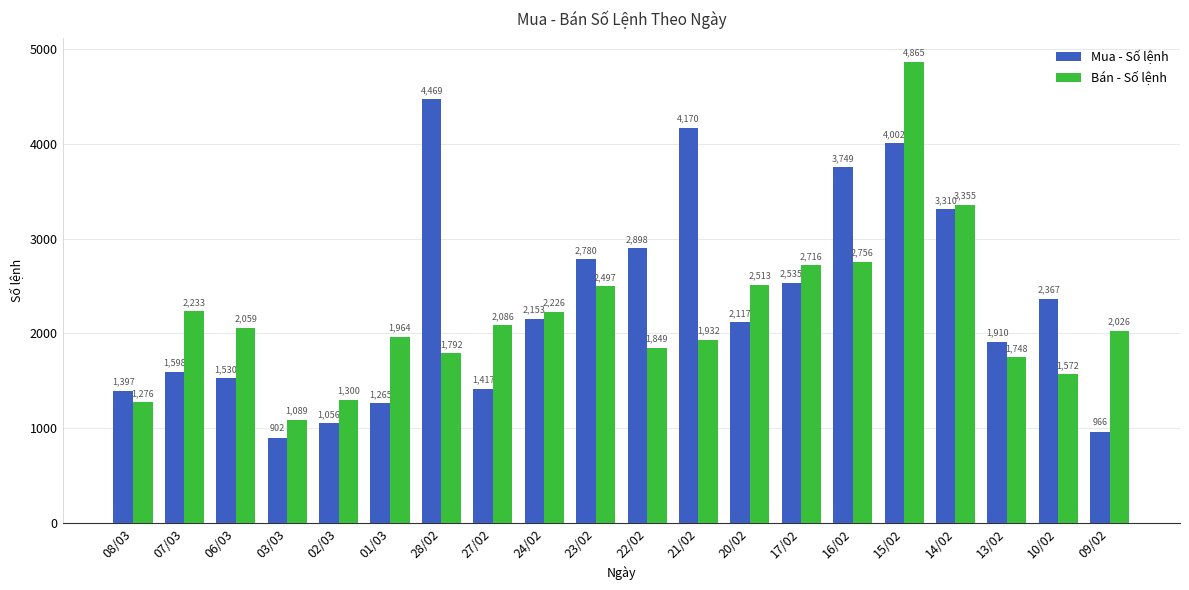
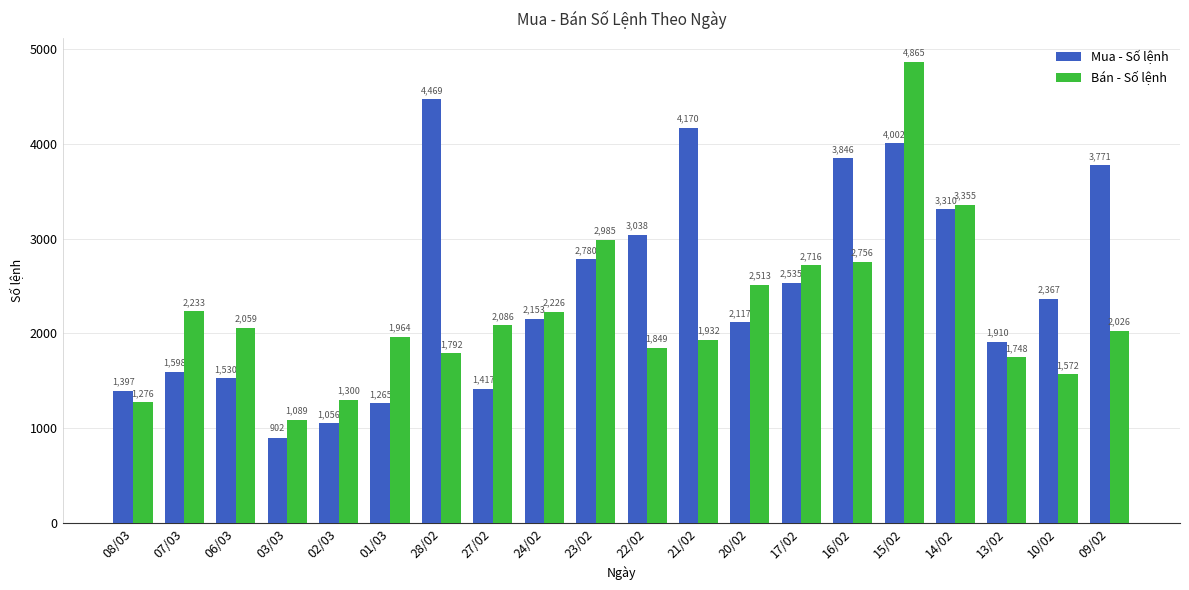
Bán - Số lệnh, 23/02: 2,497 -> 2,985
Mua - Số lệnh, 22/02: 2,898 -> 3,038
Mua - Số lệnh, 16/02: 3,749 -> 3,846
Mua - Số lệnh, 09/02: 966 -> 3,771
